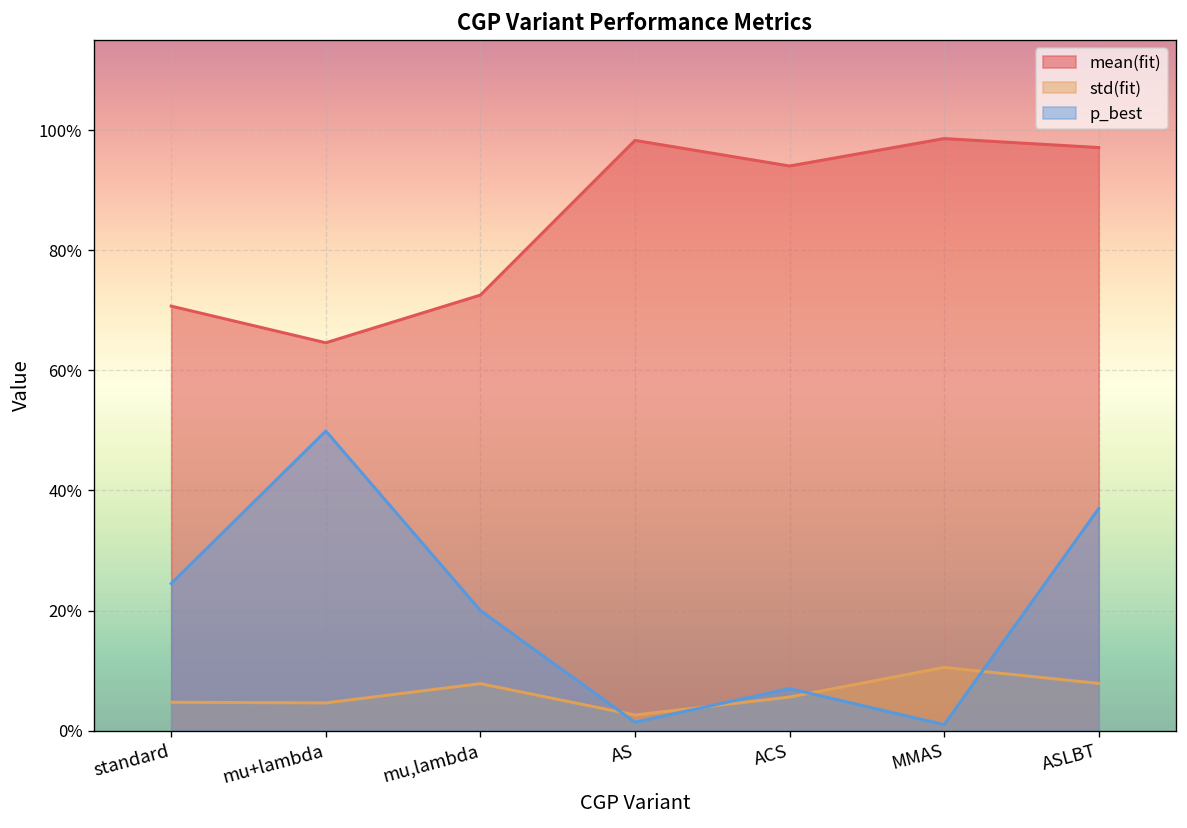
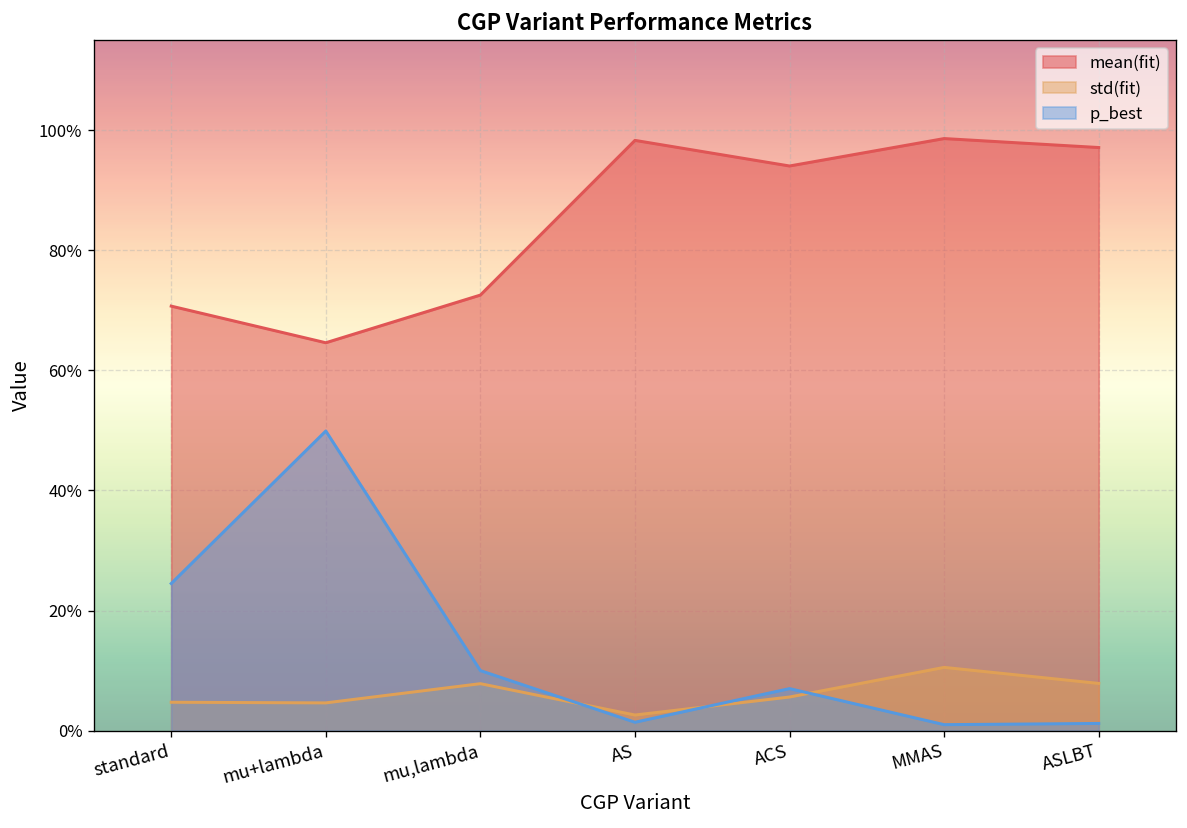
p_best, mu,lambda: 20% -> 10%
p_best, ASLBT: 37% -> 1%
